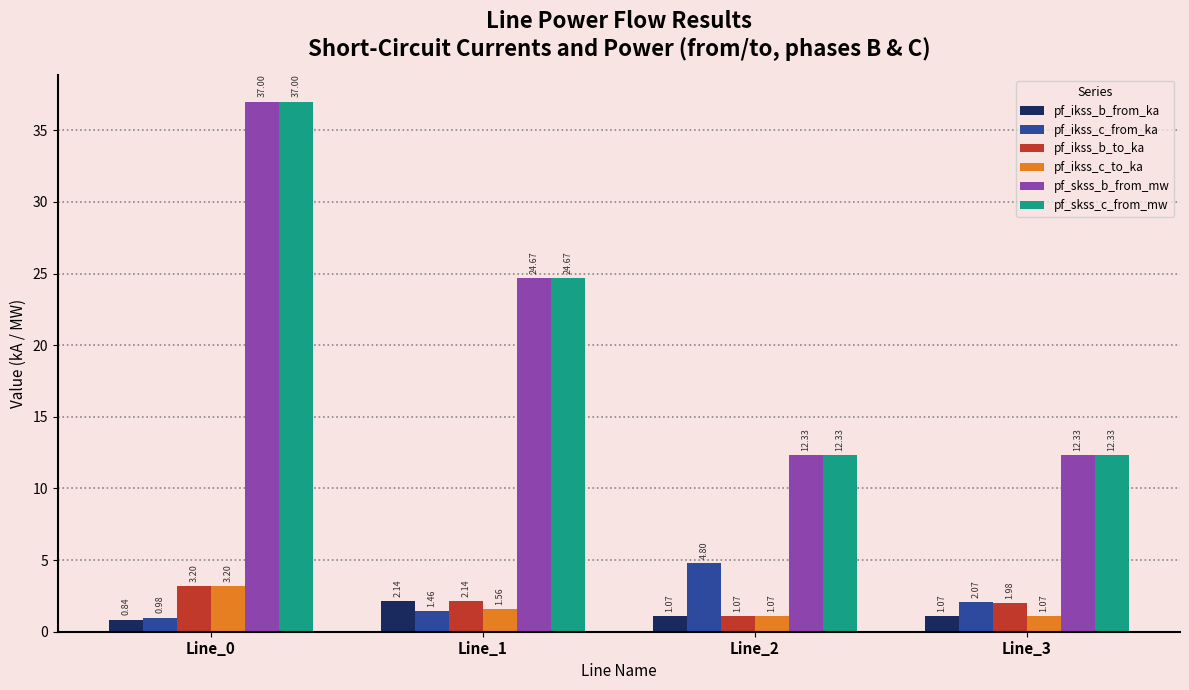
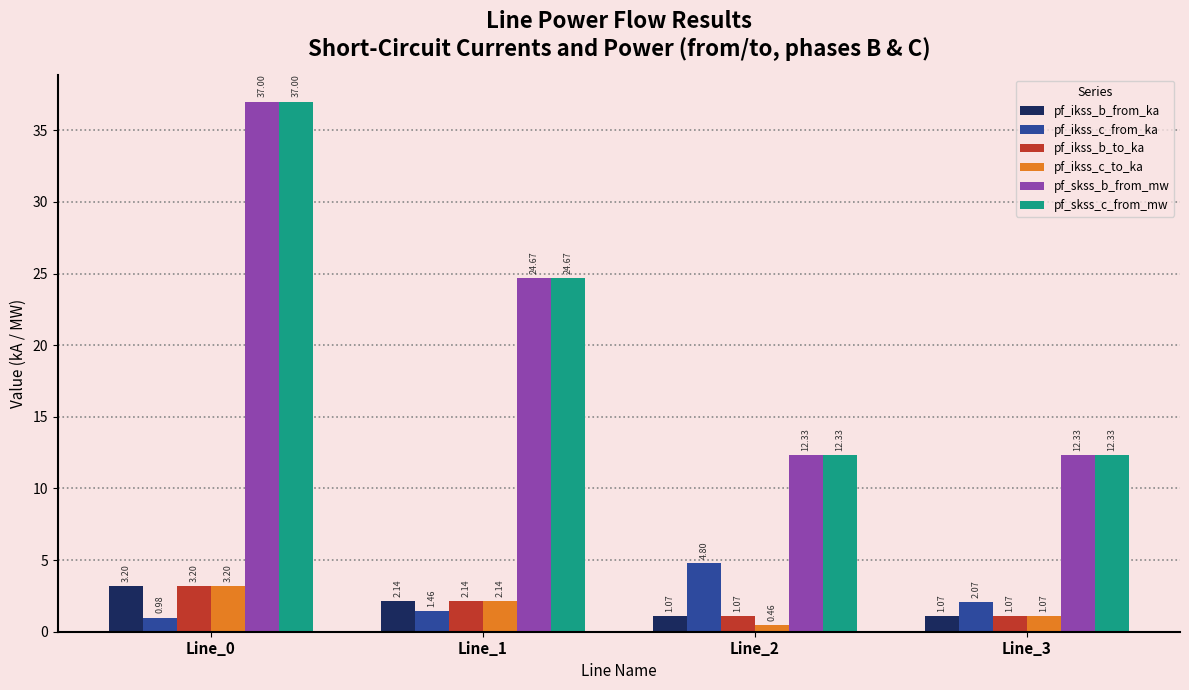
pf_ikss_b_from_ka, Line_0: 0.84 -> 3.20
pf_ikss_c_to_ka, Line_1: 1.56 -> 2.14
pf_ikss_c_to_ka, Line_2: 1.07 -> 0.46
pf_ikss_b_to_ka, Line_3: 1.98 -> 1.07
